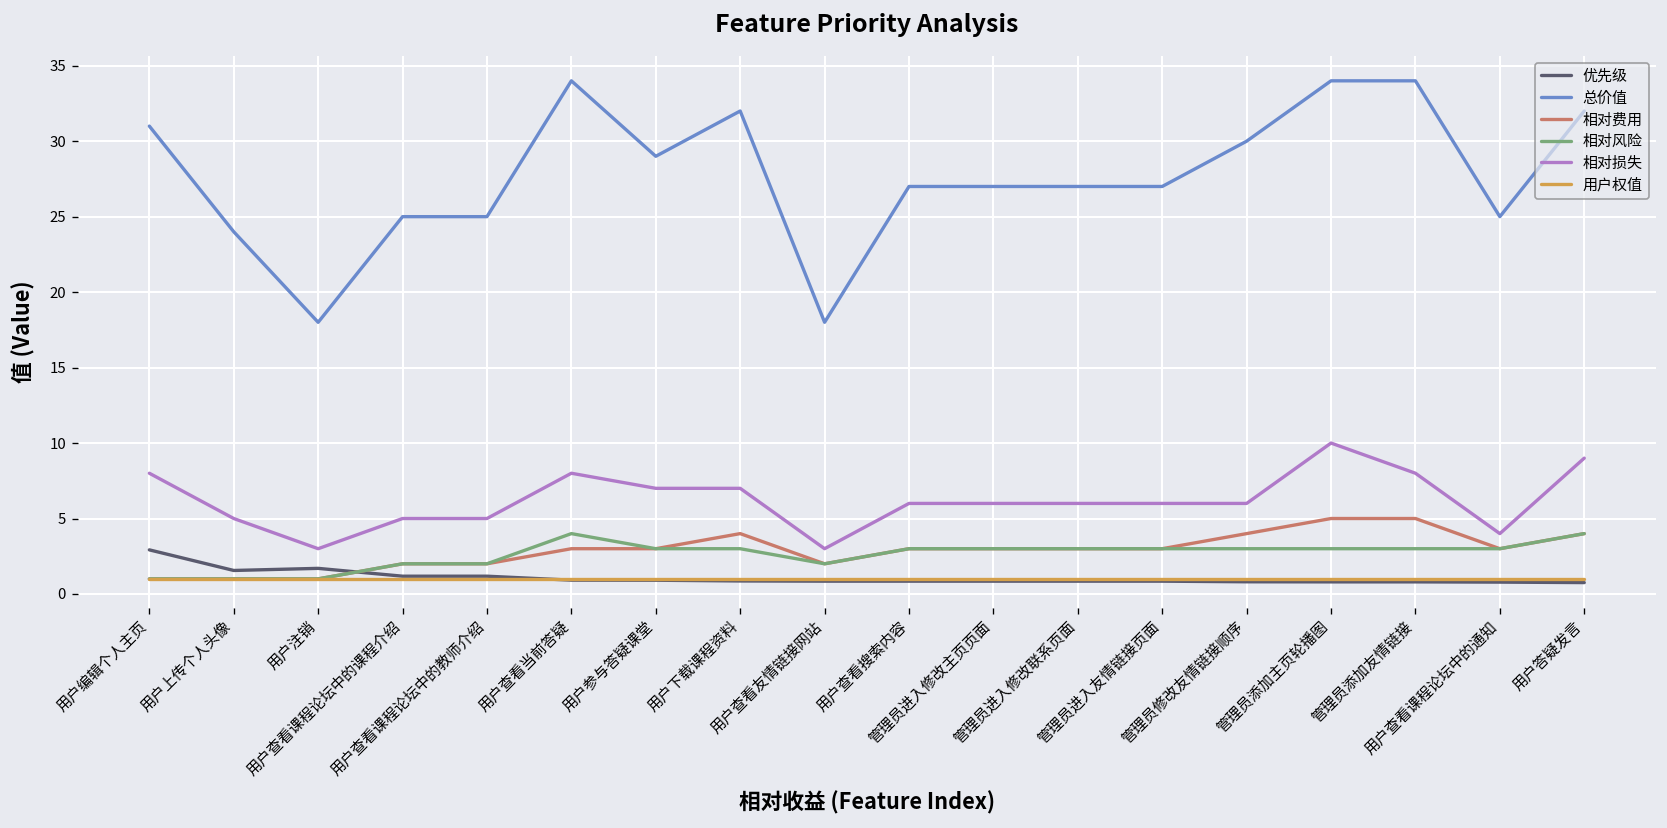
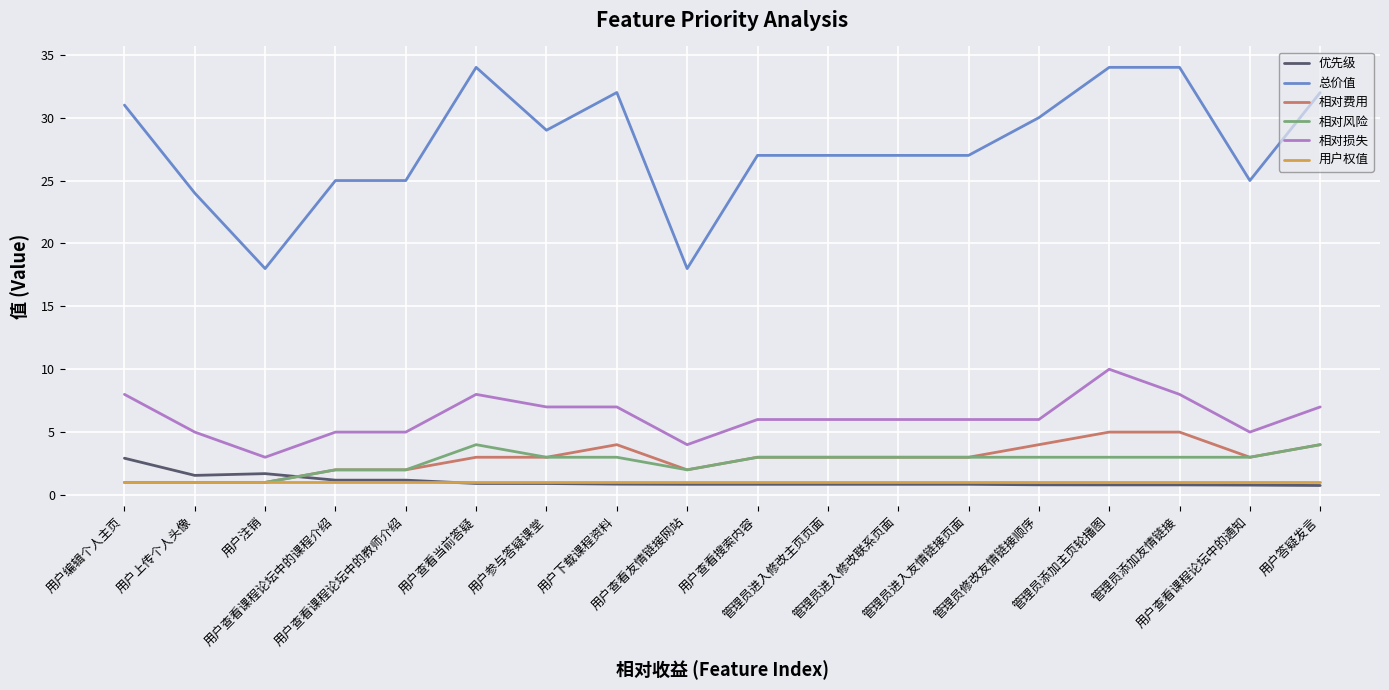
相对损失, 用户查看友情链接网站: 3 -> 4
相对损失, 用户查看课程论坛中的通知: 4 -> 5
相对损失, 用户答疑发言: 9 -> 7
